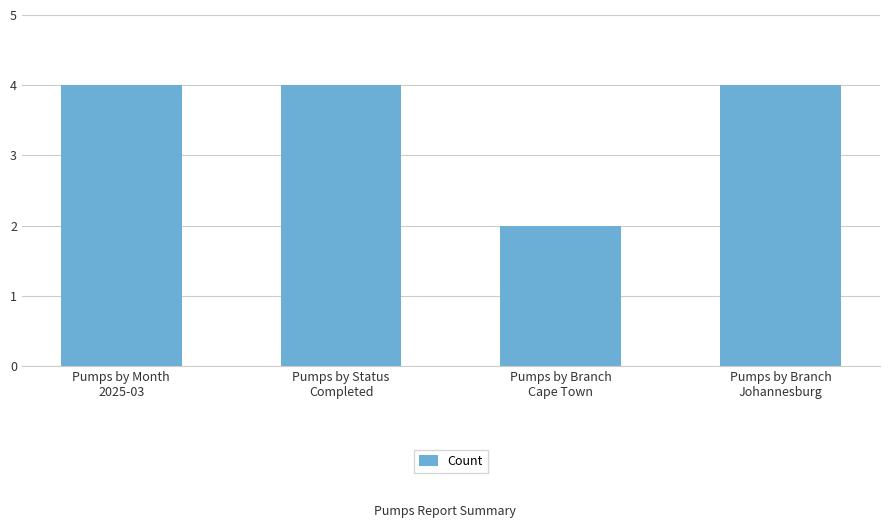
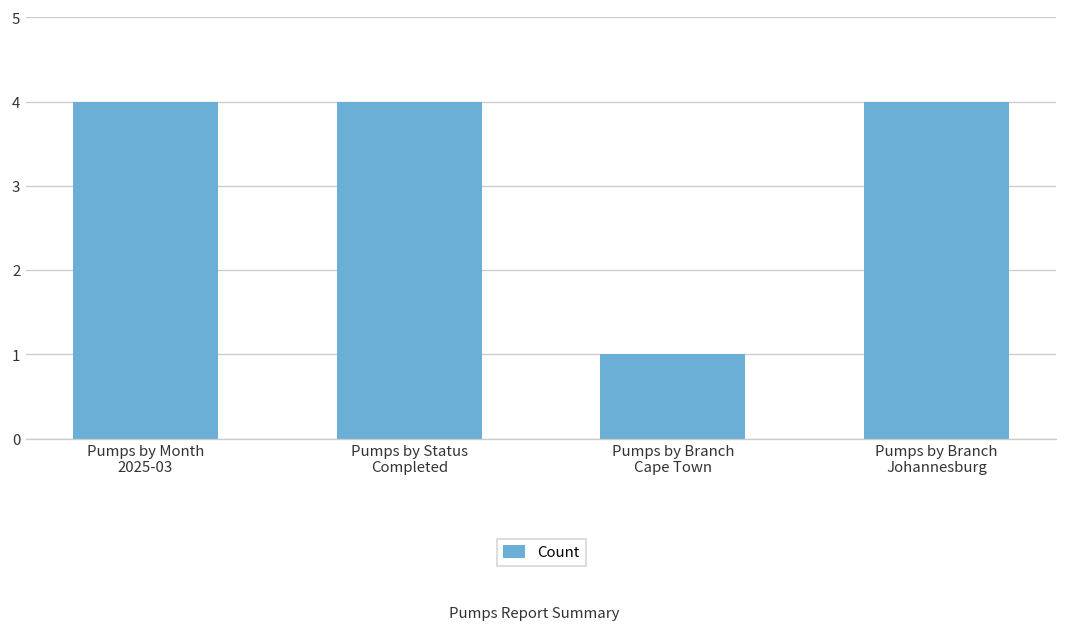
Pumps by Branch Cape Town: 2 -> 1
